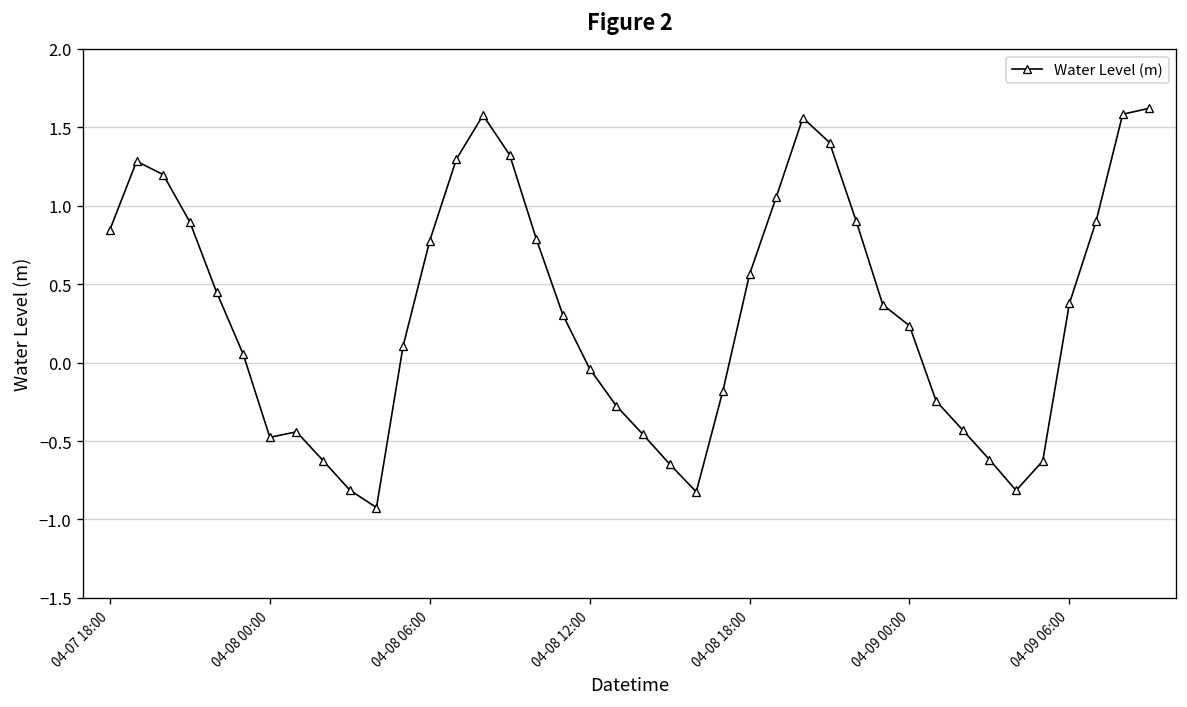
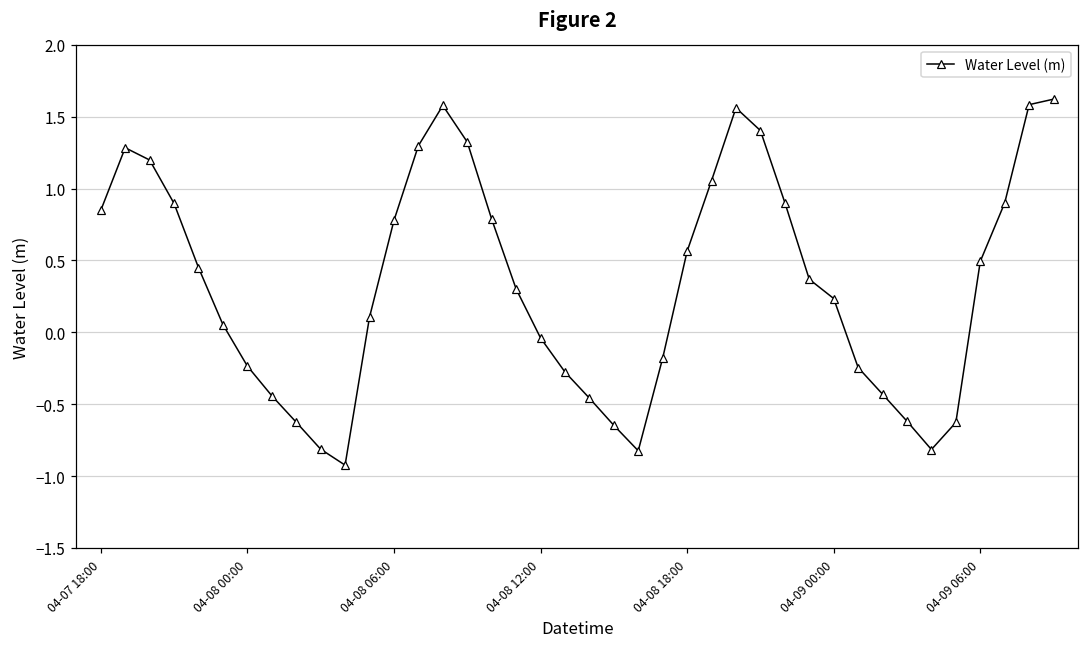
04-08 00:00: -0.48 -> -0.23
04-09 06:00: 0.38 -> 0.49
